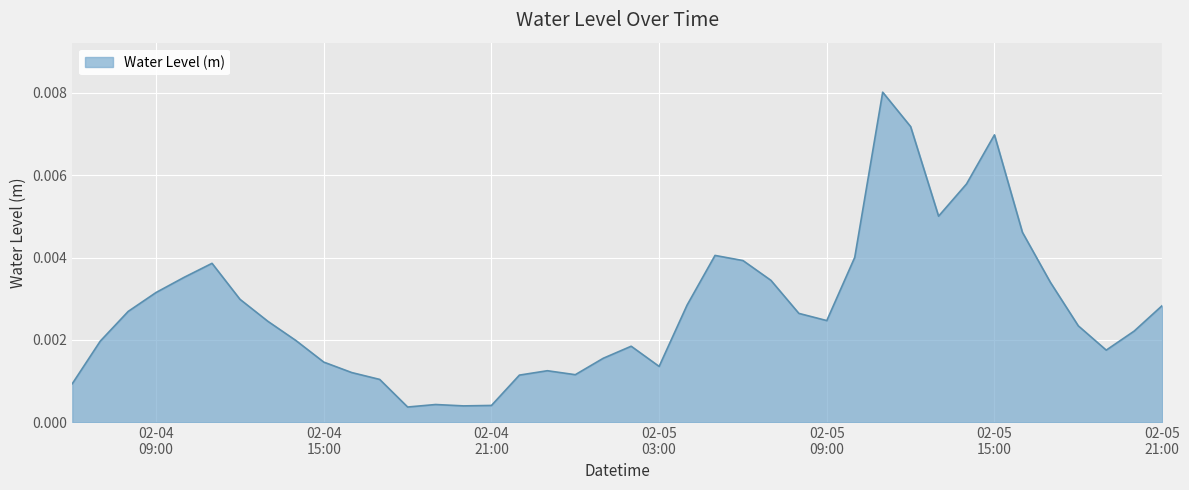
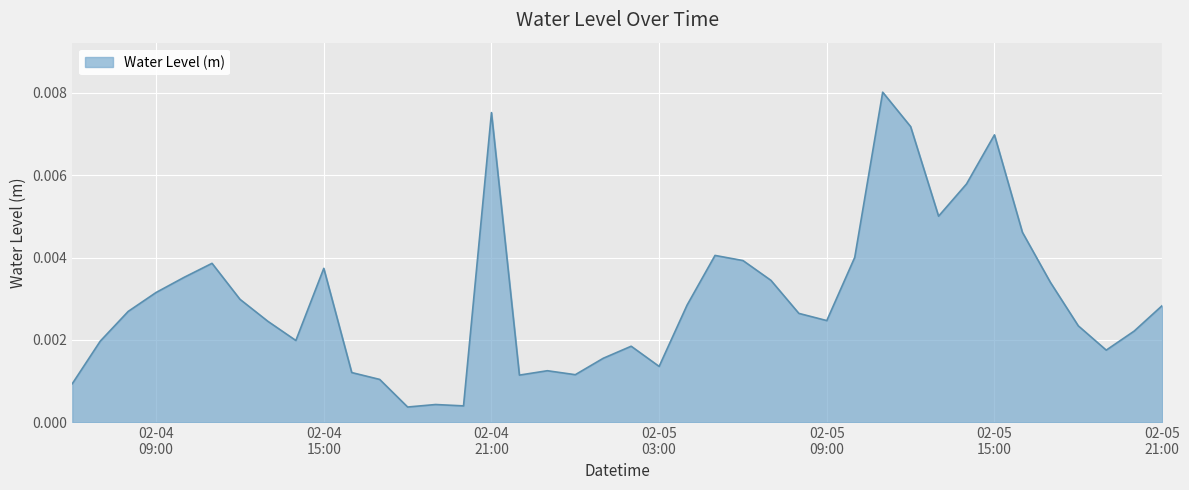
02-04 15:00: 0.0015 -> 0.0037
02-04 21:00: 0.0004 -> 0.0075
